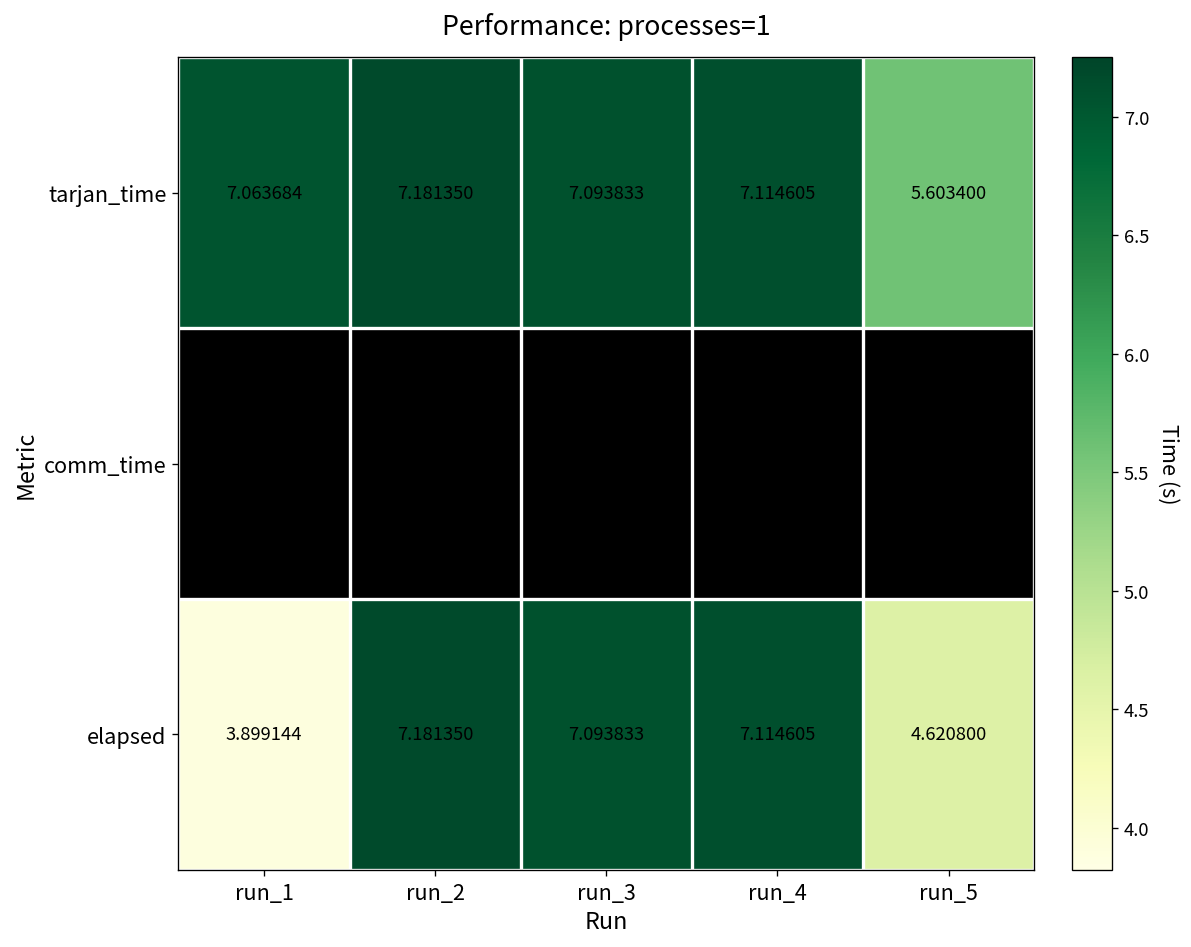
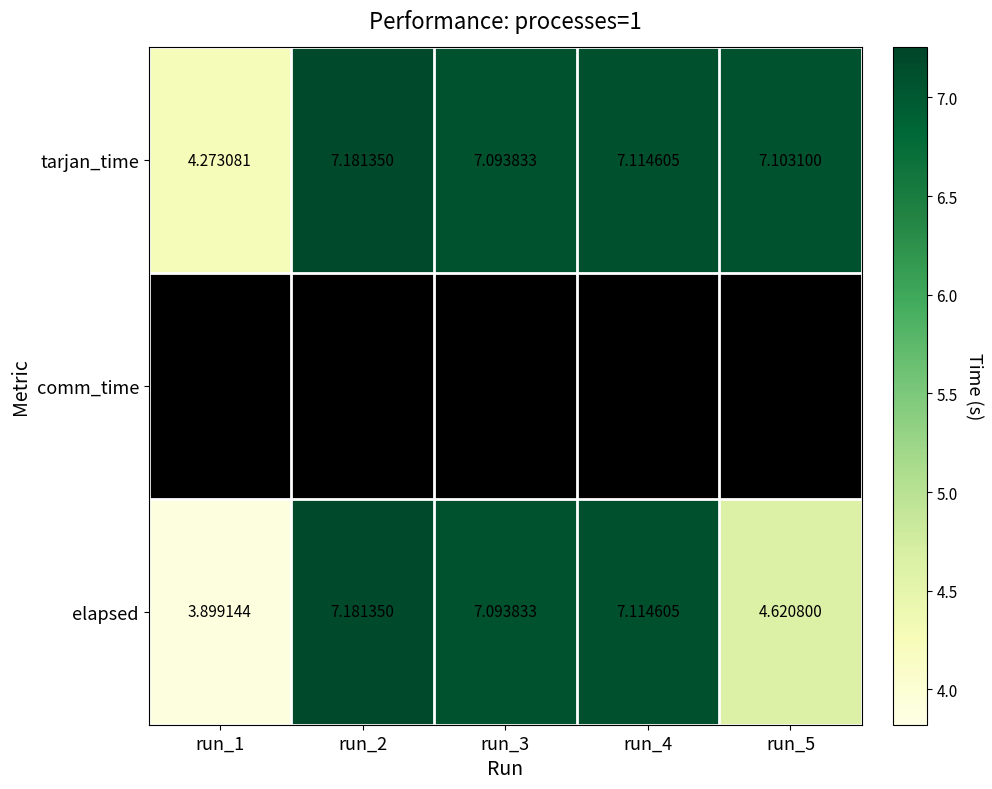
tarjan_time, run_1: 7.063684 -> 4.273081
tarjan_time, run_5: 5.603400 -> 7.103100
